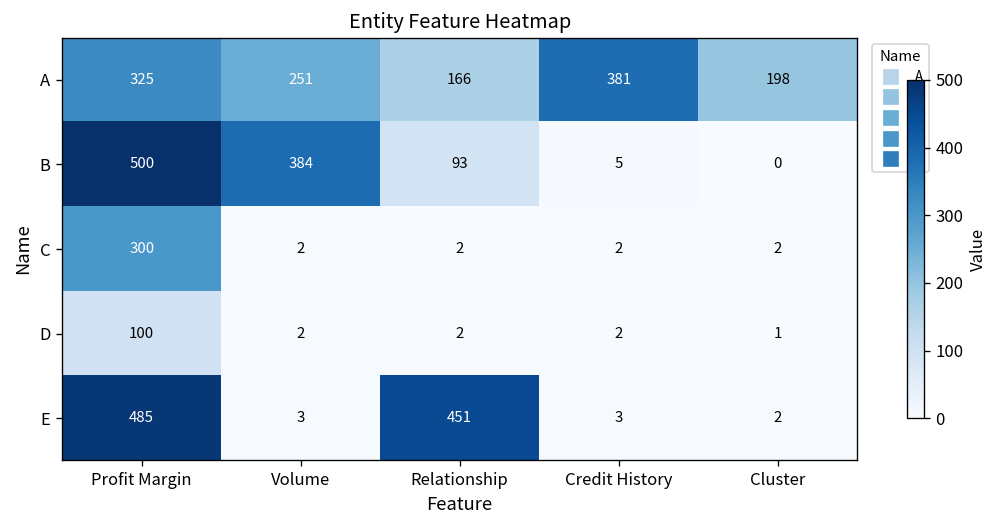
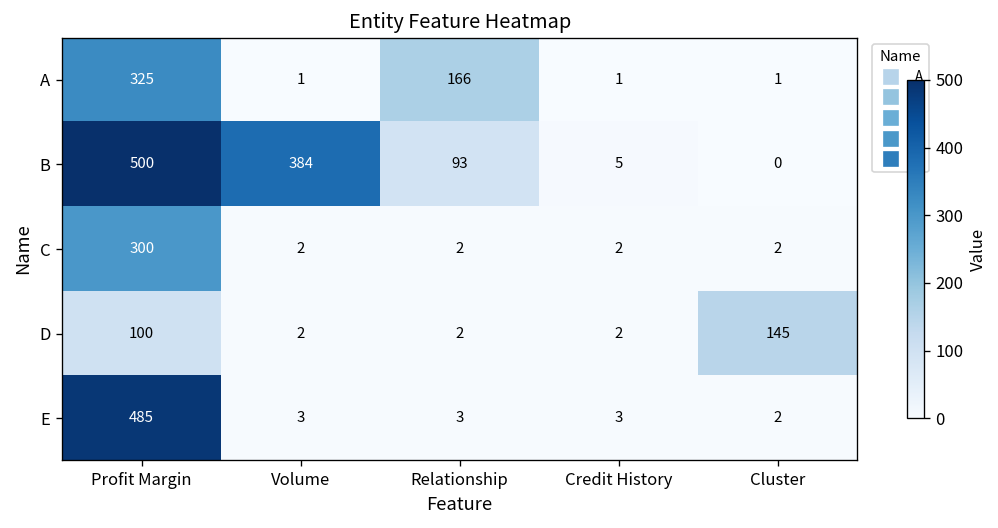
A, Volume: 251 -> 1
A, Credit History: 381 -> 1
A, Cluster: 198 -> 1
D, Cluster: 1 -> 145
E, Relationship: 451 -> 3
